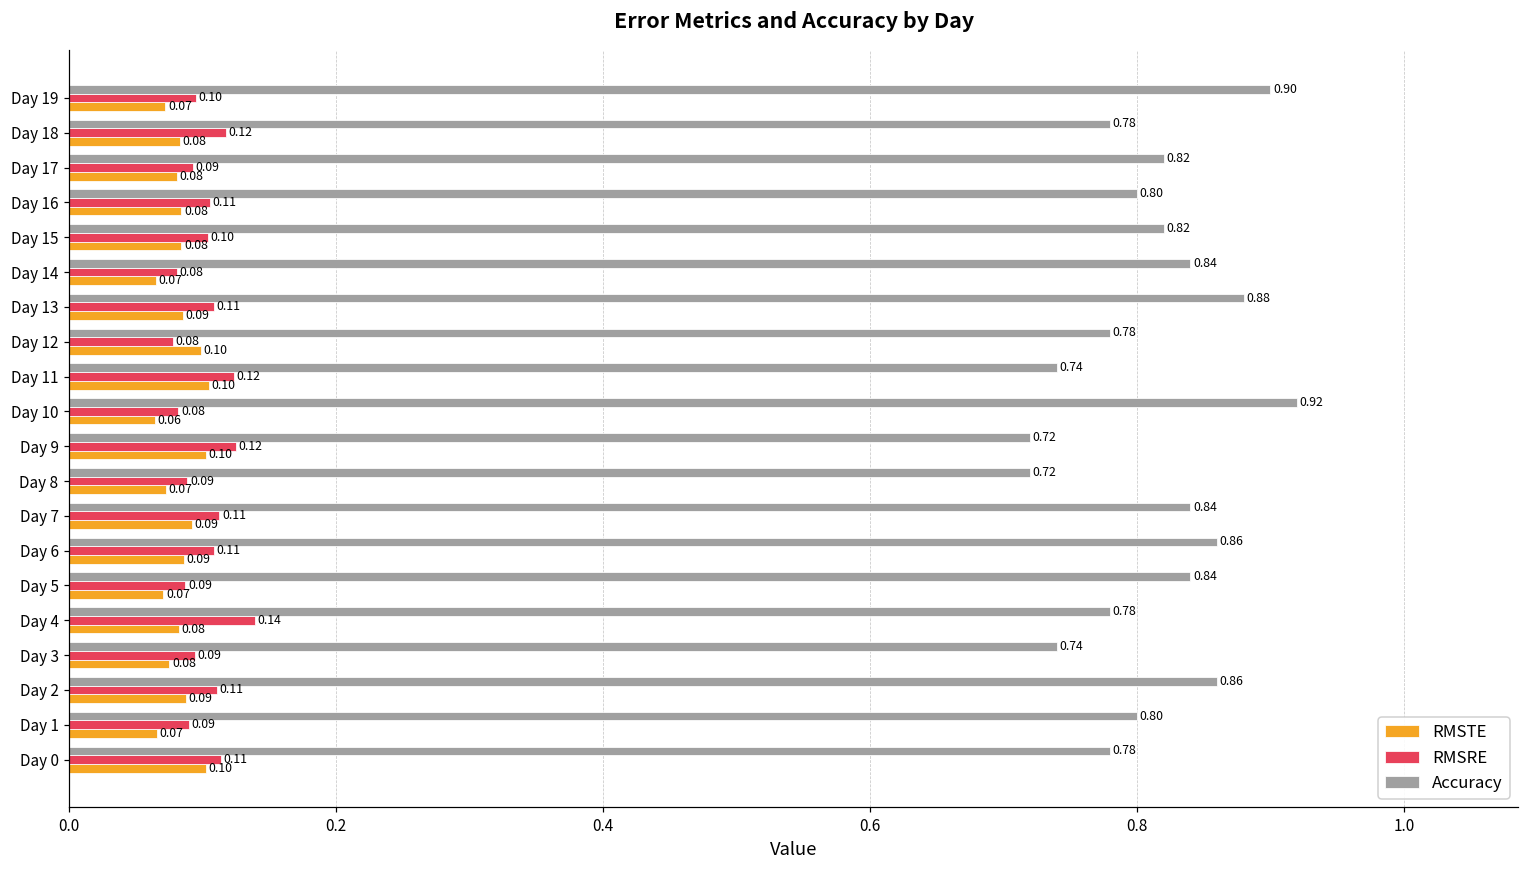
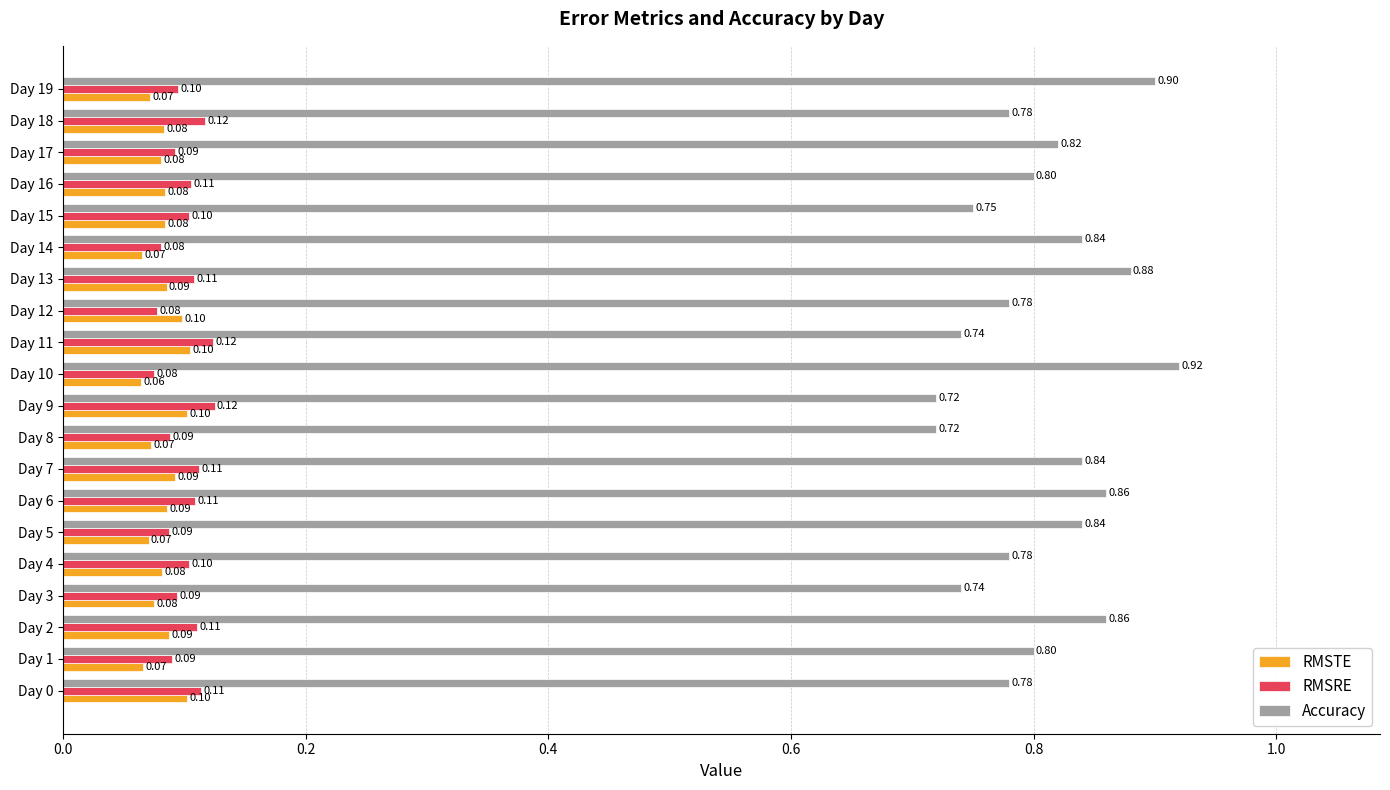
Accuracy, Day 15: 0.82 -> 0.75
RMSRE, Day 10: 0.082 -> 0.075
RMSRE, Day 4: 0.14 -> 0.10
